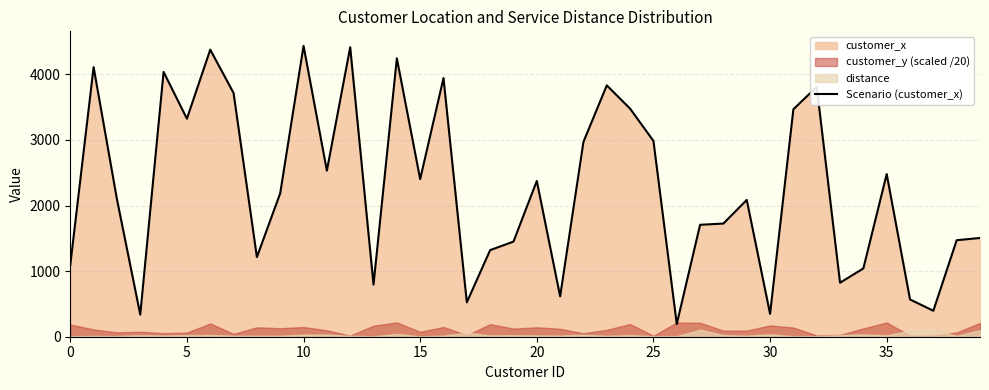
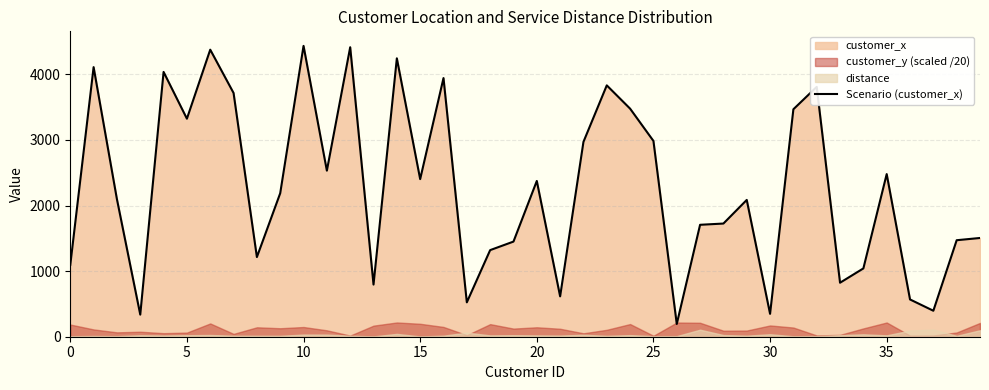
customer_y (scaled /20), 15: 100 -> 200
